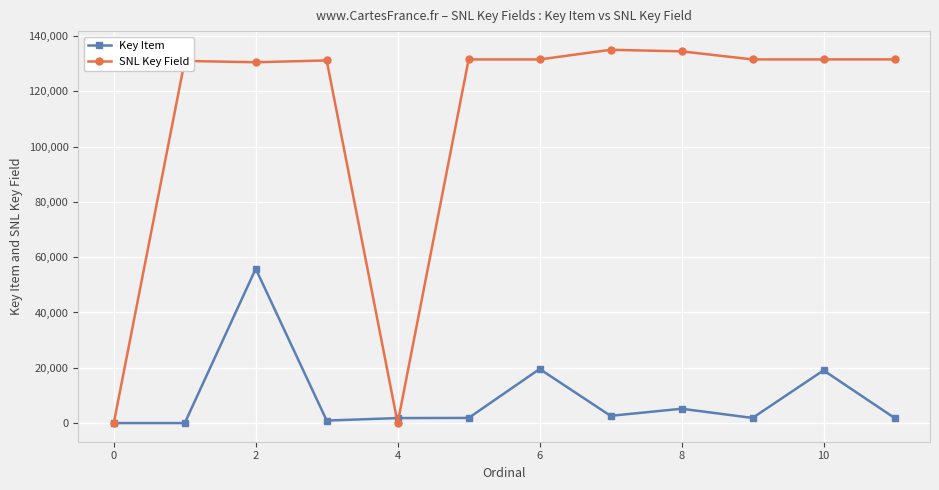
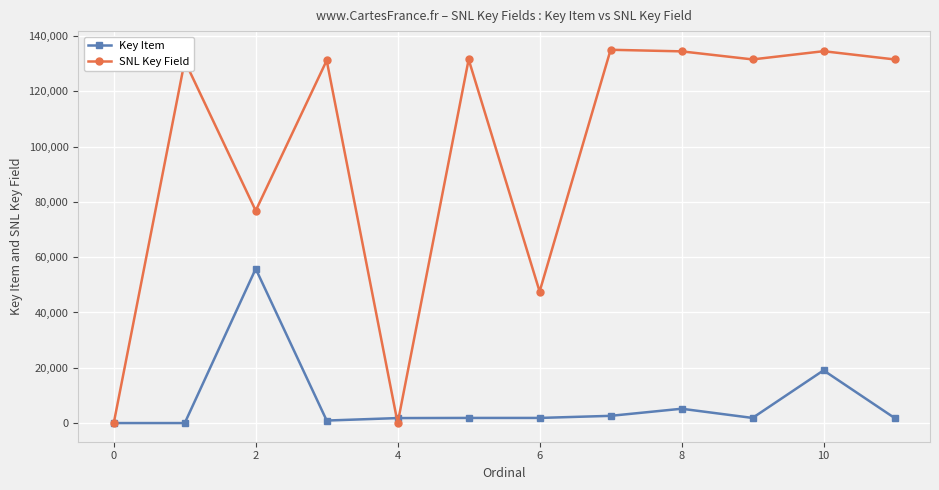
SNL Key Field, 2: 131,000 -> 77,000
Key Item, 6: 20,000 -> 2,000
SNL Key Field, 6: 132,000 -> 48,000
SNL Key Field, 10: 132,000 -> 135,000
